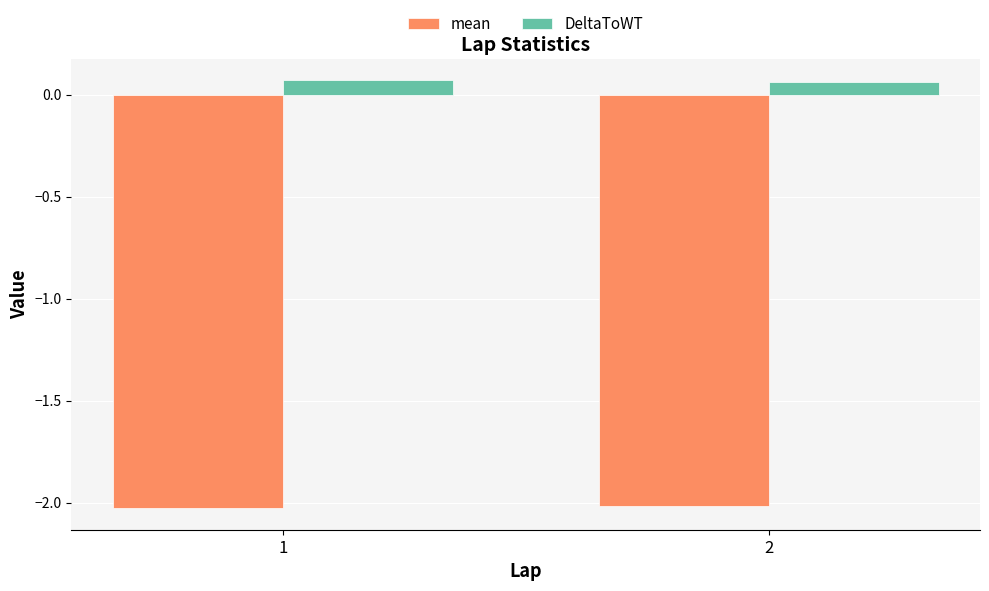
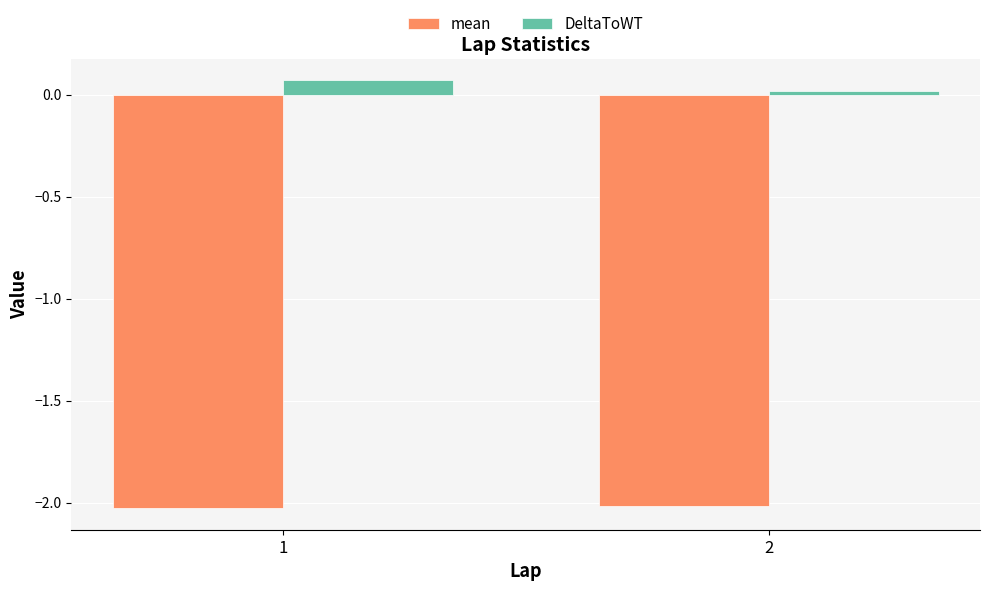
DeltaToWT, 2: 0.06 -> 0.02
